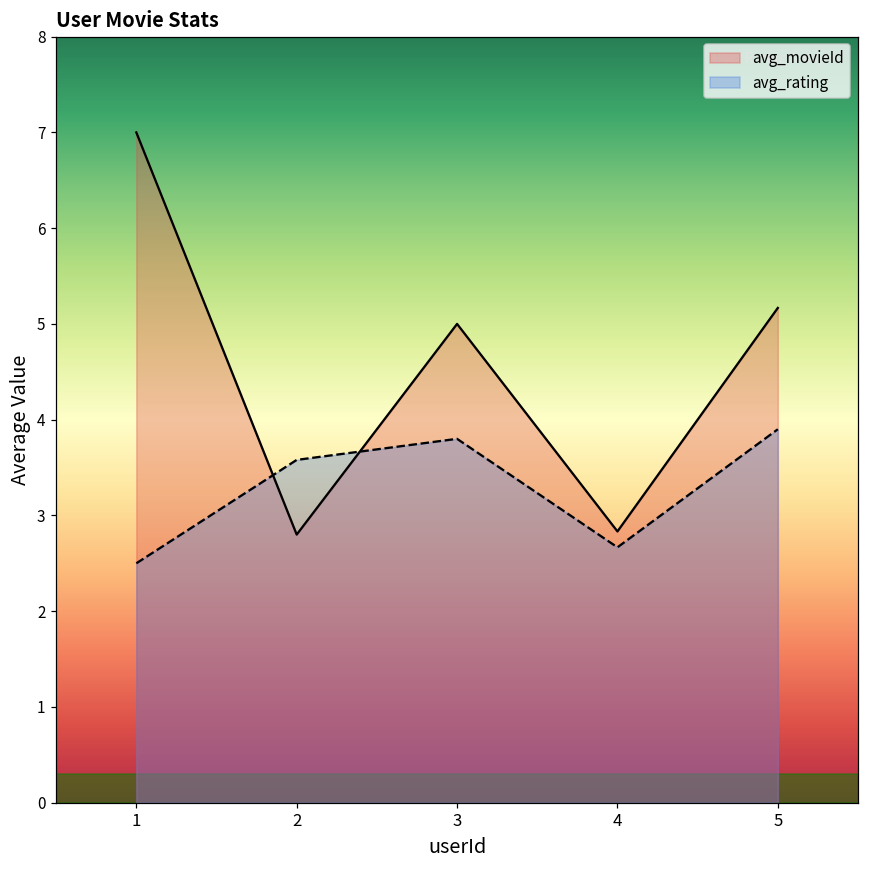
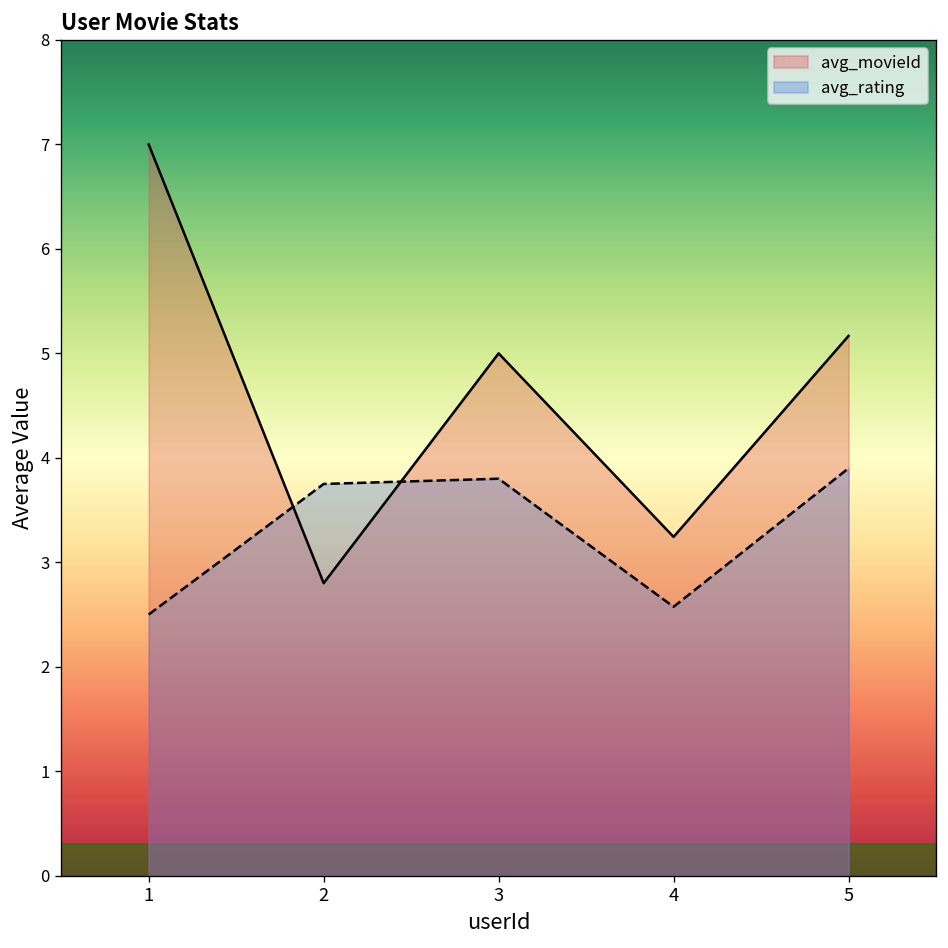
avg_rating, 2: 3.6 -> 3.8
avg_movieId, 4: 2.8 -> 3.2
avg_rating, 4: 2.7 -> 2.6
